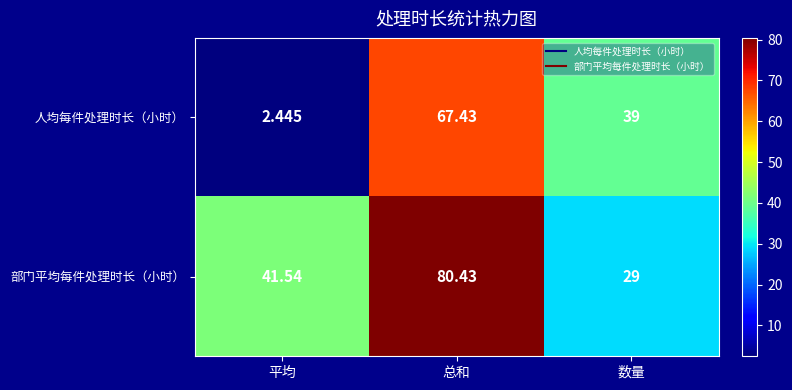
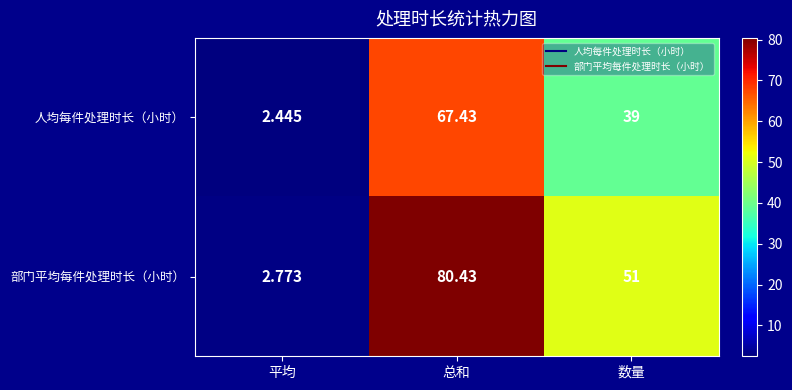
部门平均每件处理时长（小时）, 平均: 41.54 -> 2.773
部门平均每件处理时长（小时）, 数量: 29 -> 51
